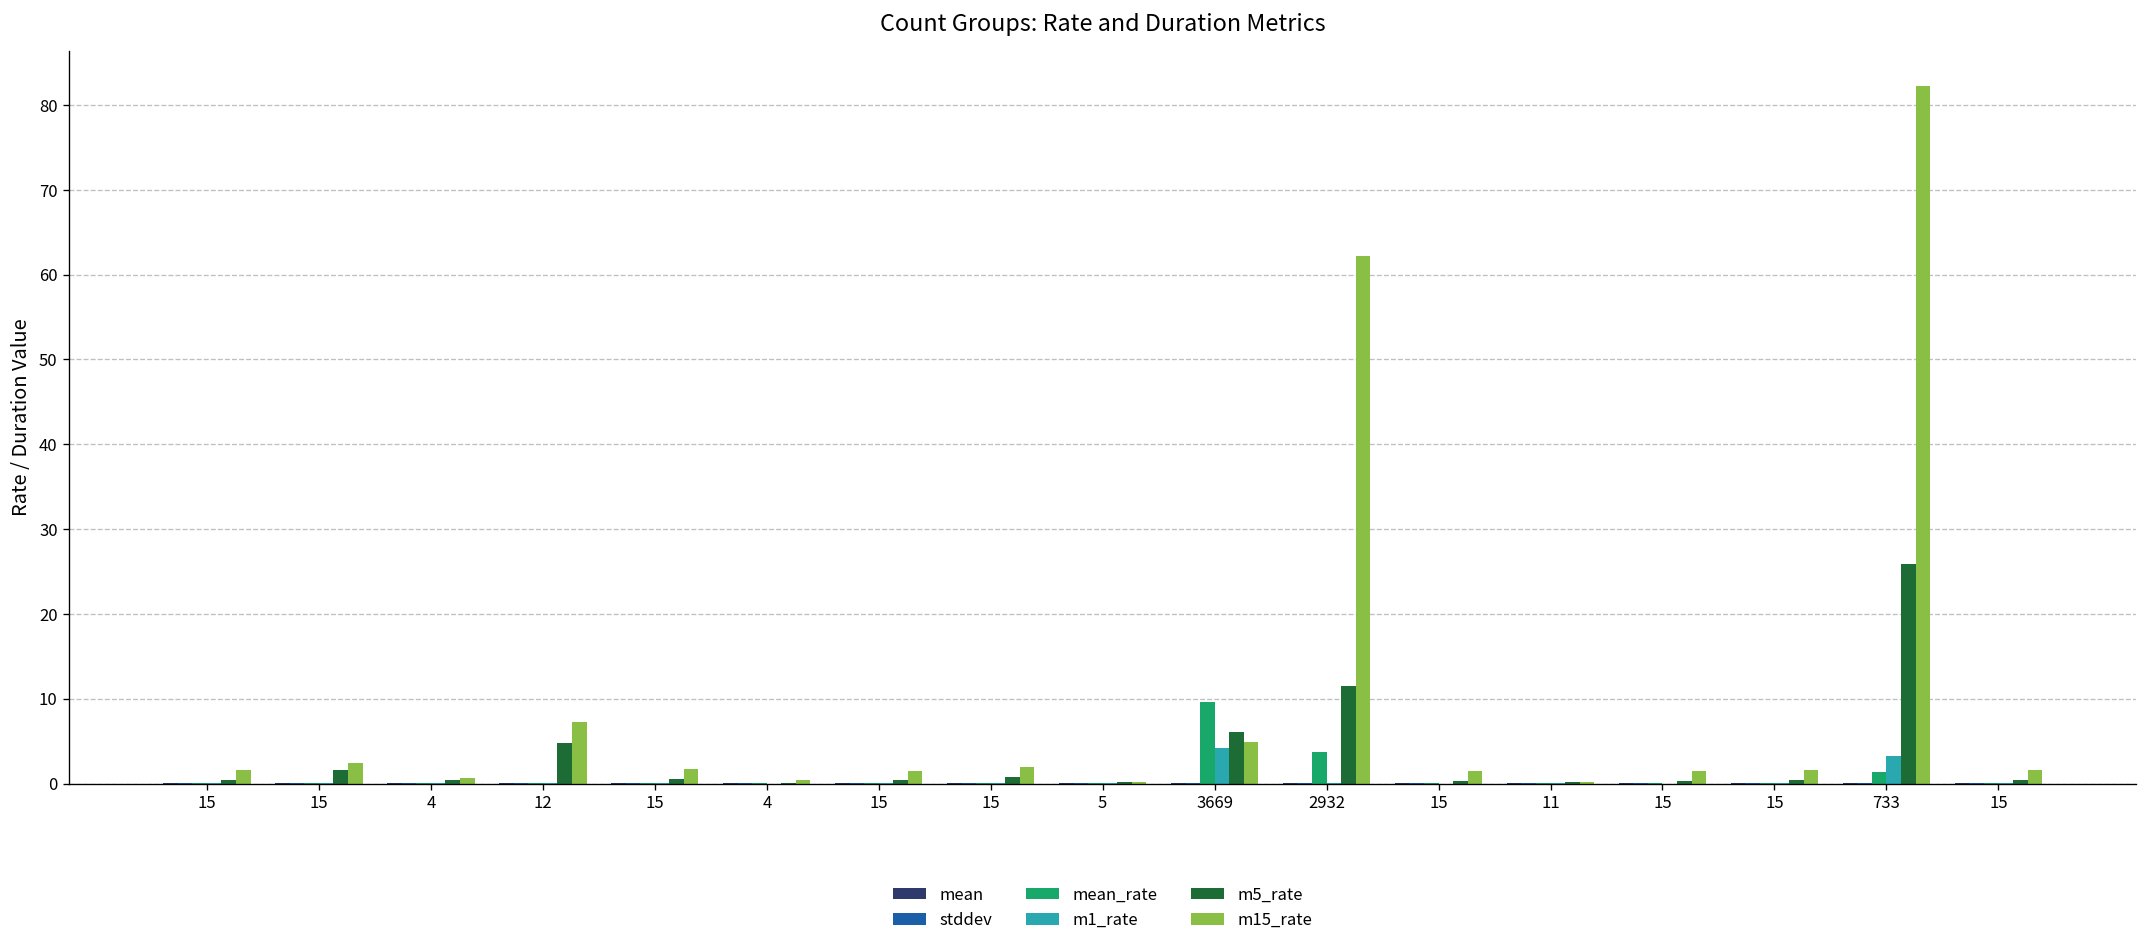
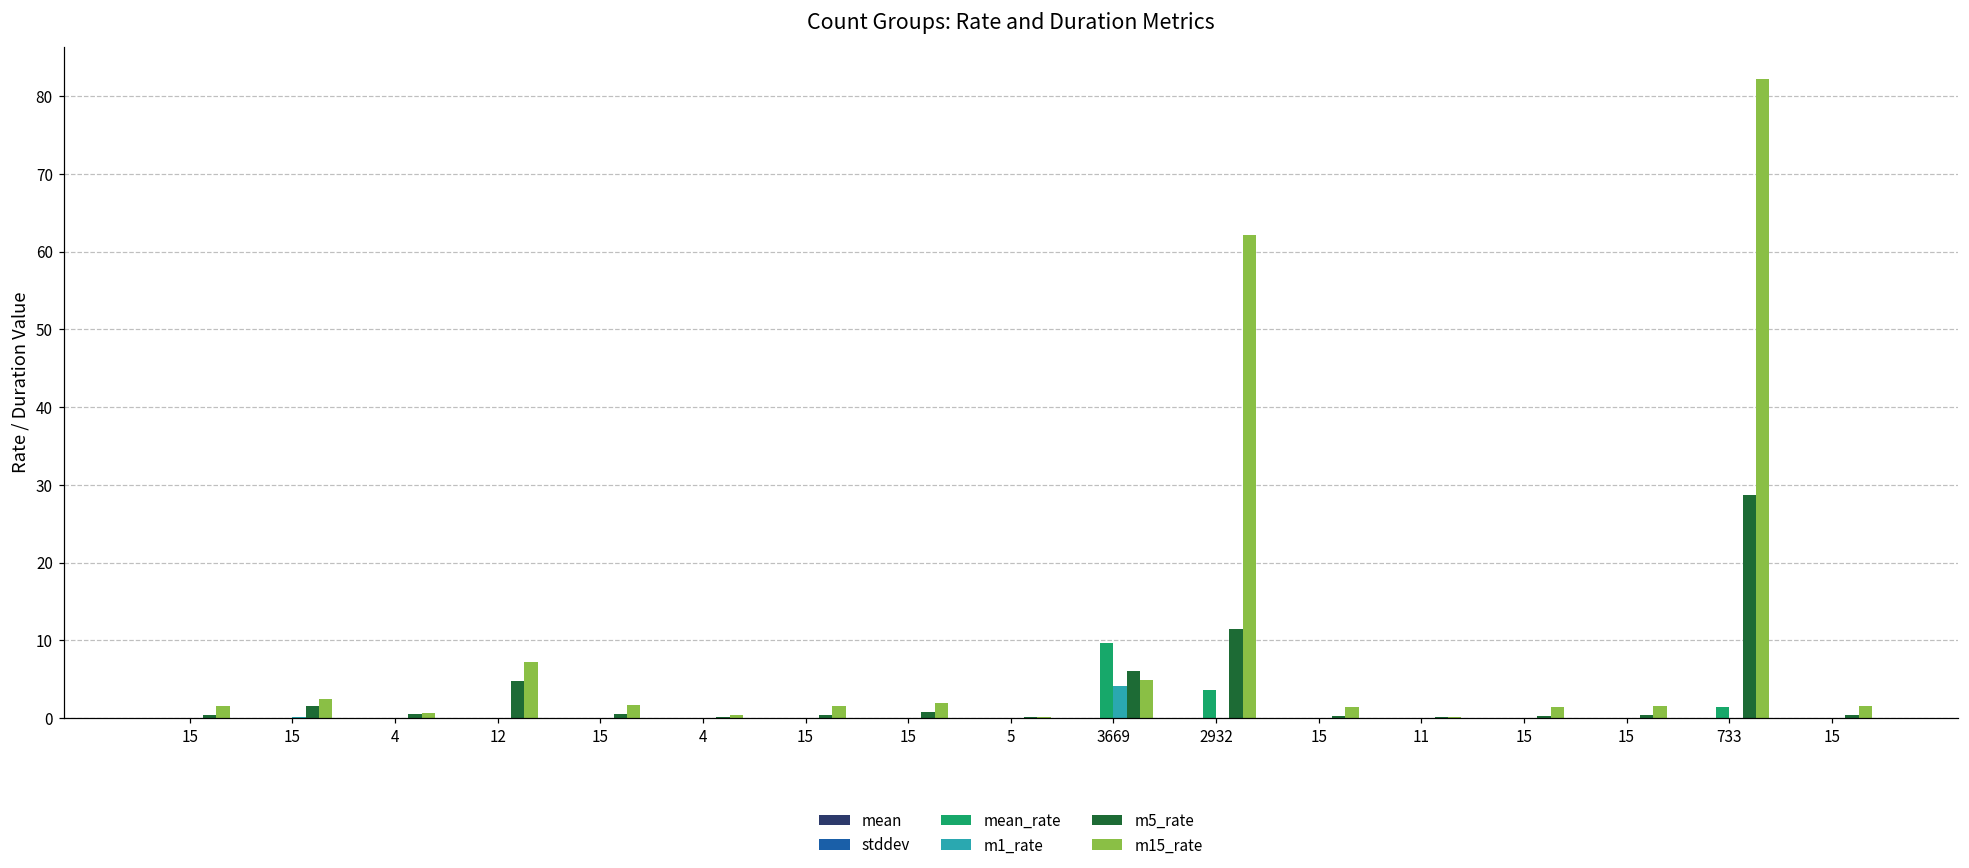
m1_rate, 733: 3 -> 0
m5_rate, 733: 26 -> 29
